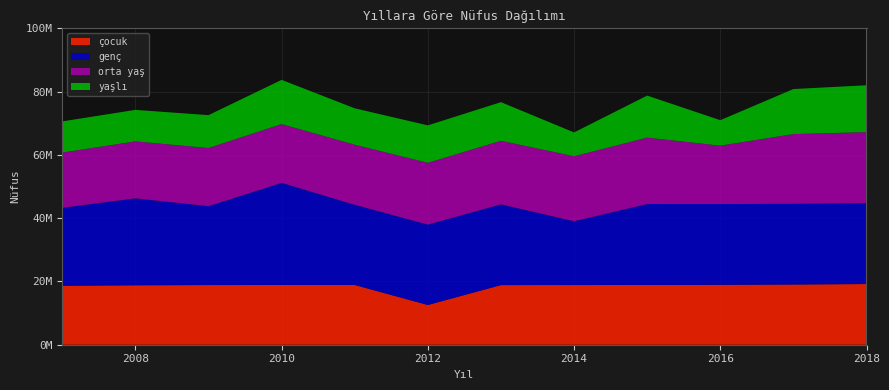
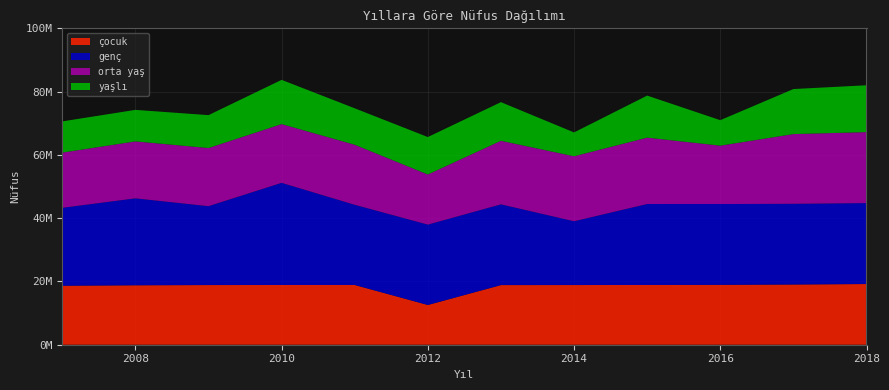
orta yaş, 2012: 20000000 -> 16000000
